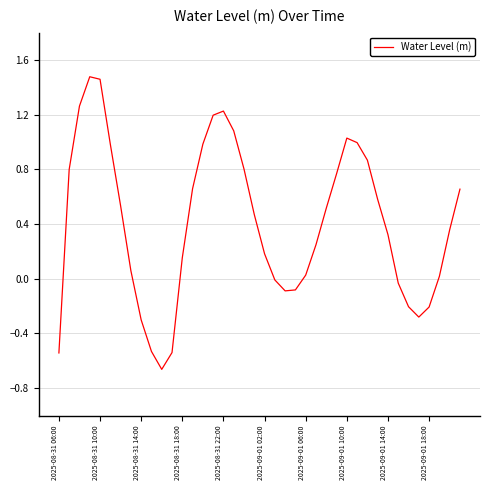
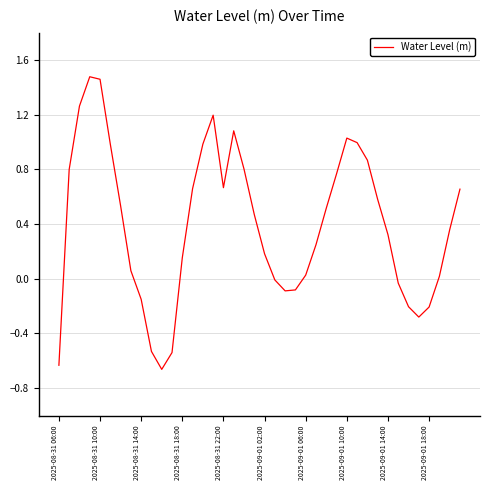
2025-08-31 06:00: -0.54 -> -0.63
2025-08-31 14:00: -0.30 -> -0.15
2025-08-31 22:00: 1.23 -> 0.67
